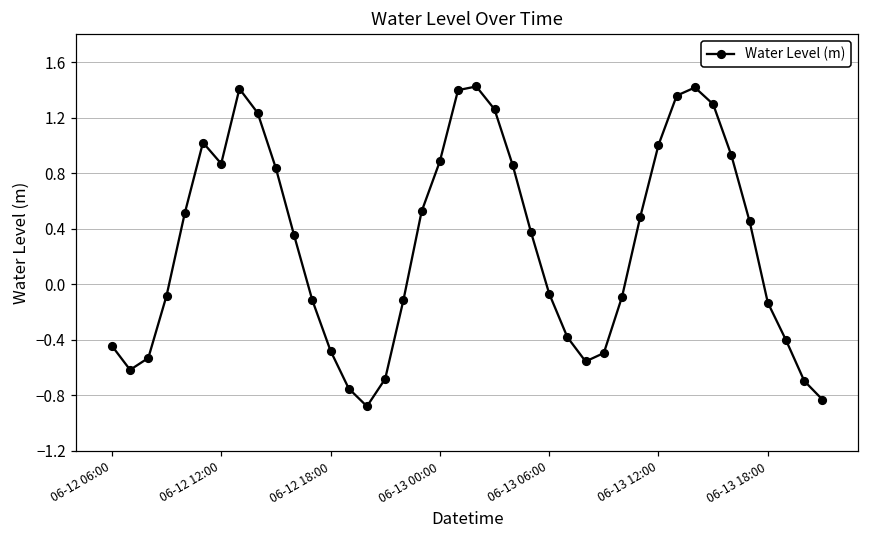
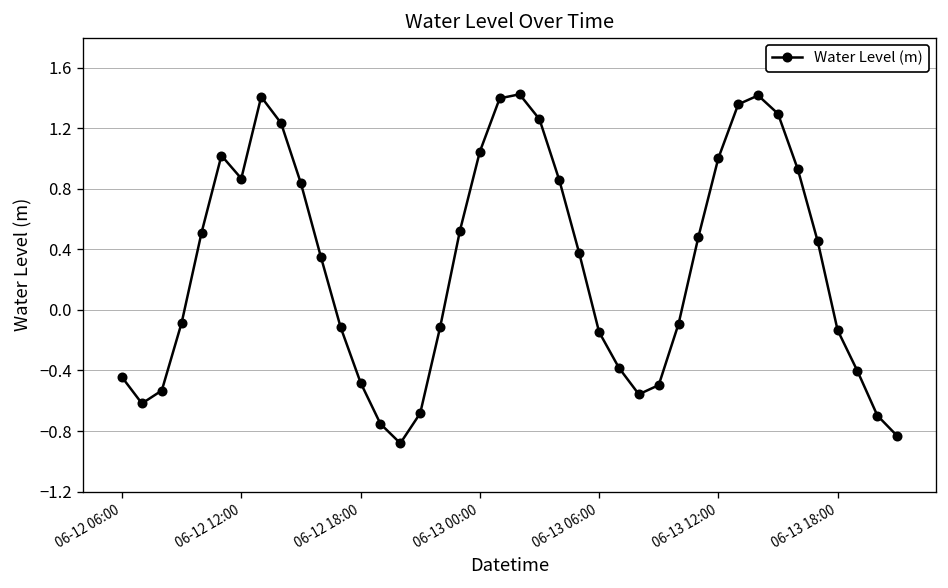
06-13 00:00: 0.89 -> 1.05
06-13 06:00: -0.07 -> -0.15
